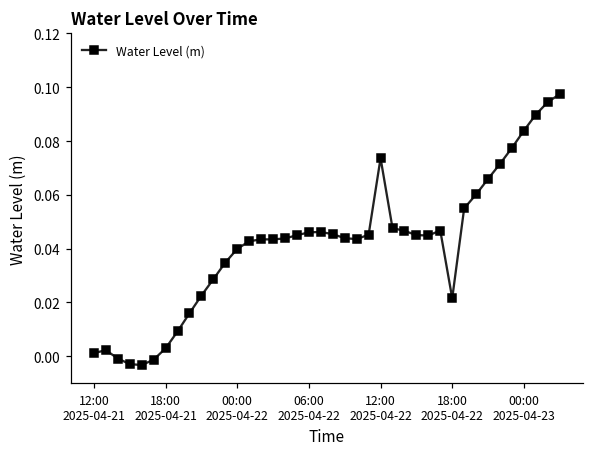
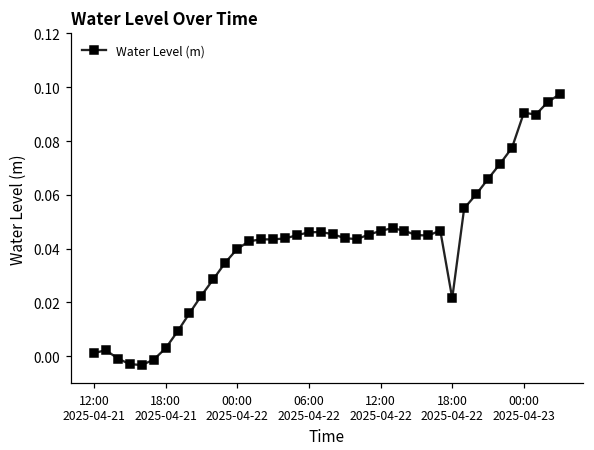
12:00 2025-04-22: 0.074 -> 0.047
00:00 2025-04-23: 0.084 -> 0.091
